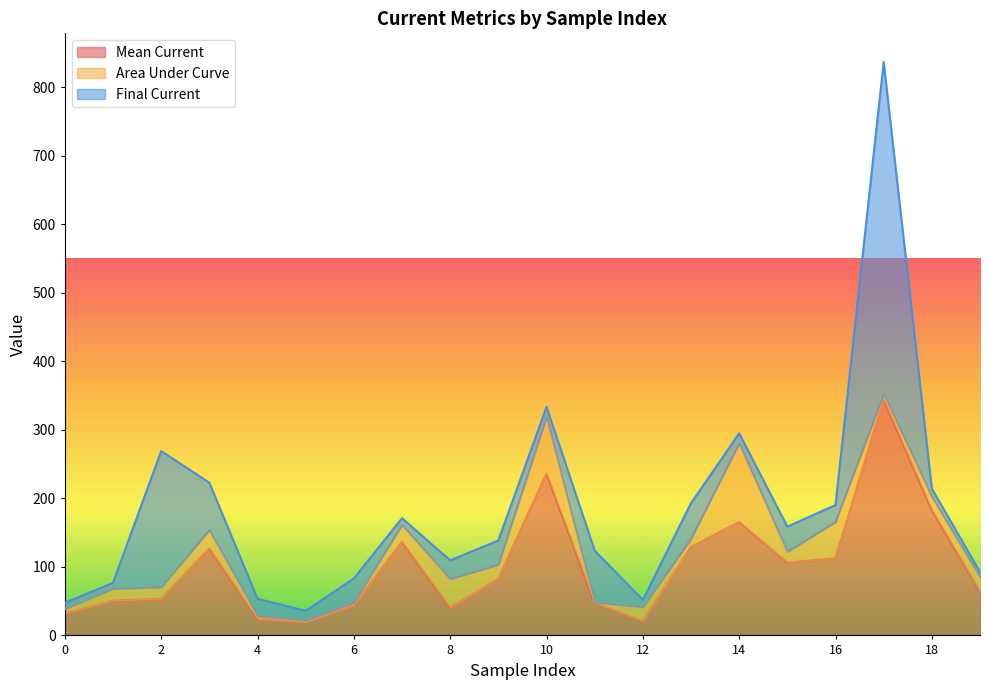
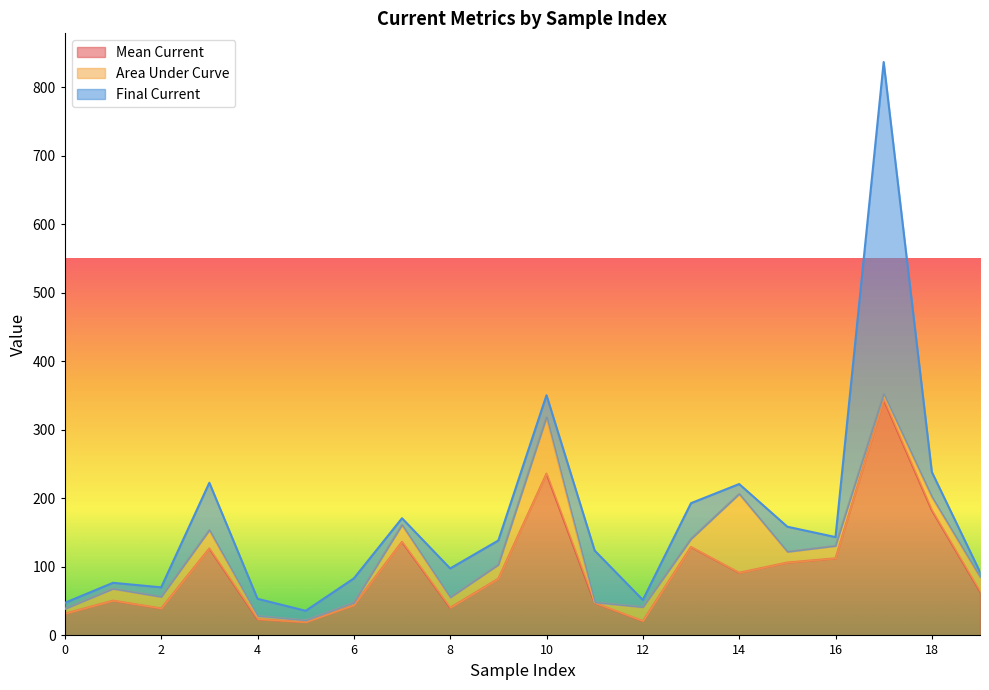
Mean Current, 2: 50 -> 40
Final Current, 2: 200 -> 10
Area Under Curve, 8: 40 -> 20
Final Current, 8: 30 -> 40
Final Current, 10: 20 -> 30
Mean Current, 14: 170 -> 90
Area Under Curve, 16: 50 -> 20
Final Current, 16: 20 -> 10
Final Current, 18: 10 -> 40
